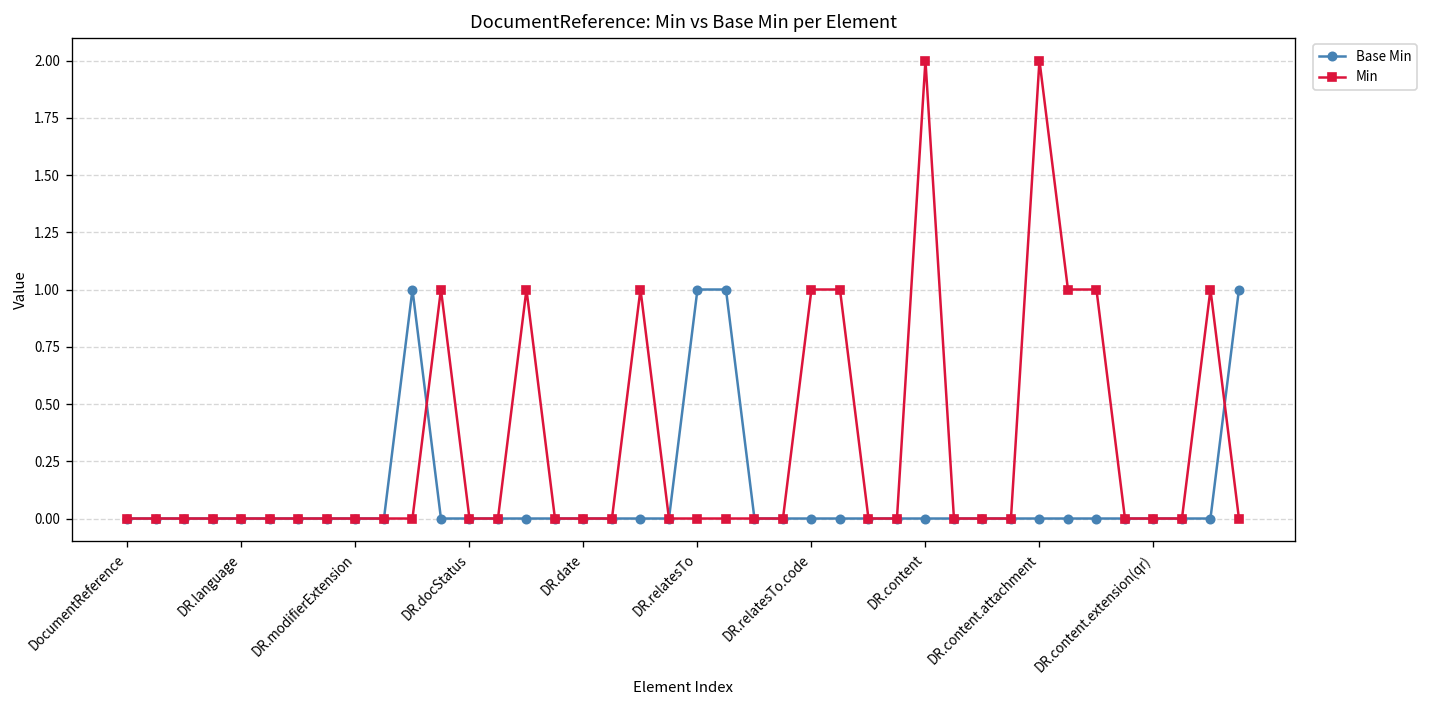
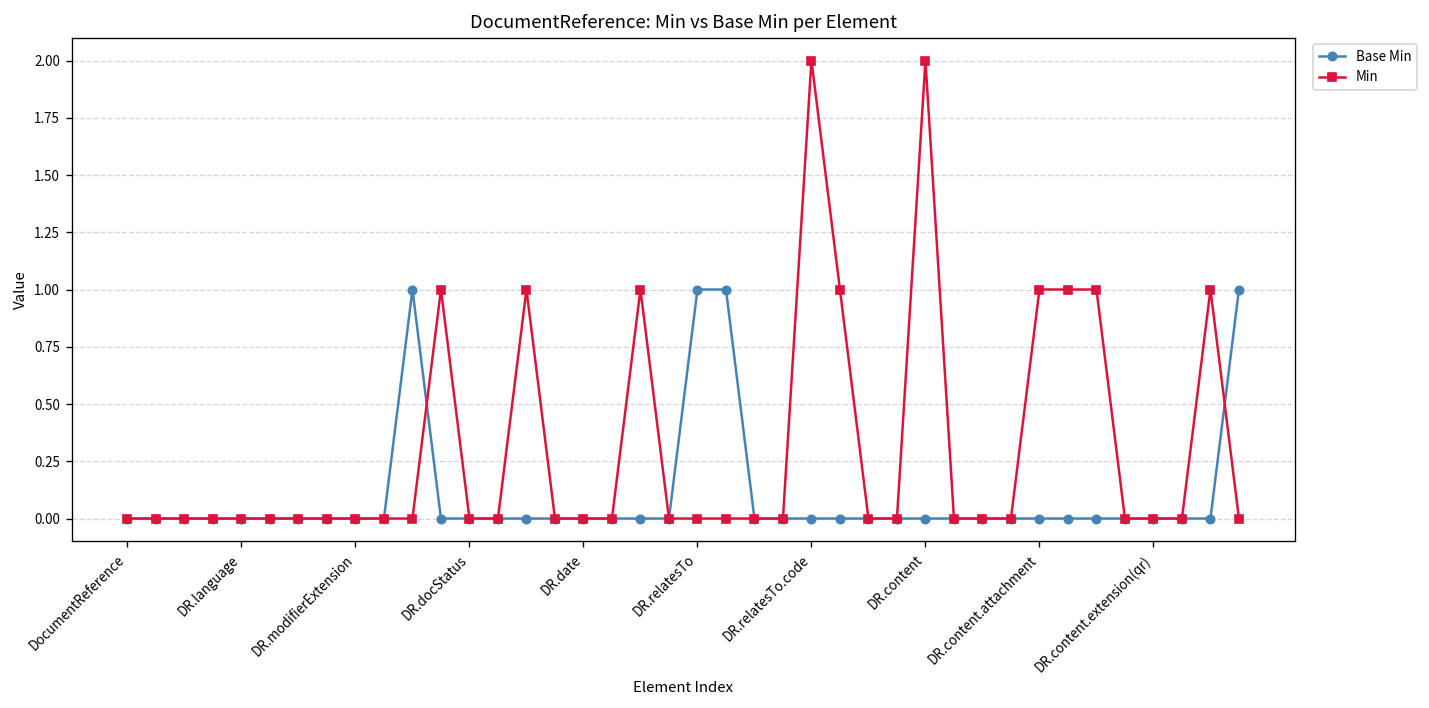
Min, DR.relatesTo.code: 1 -> 2
Min, DR.content.attachment: 2 -> 1
